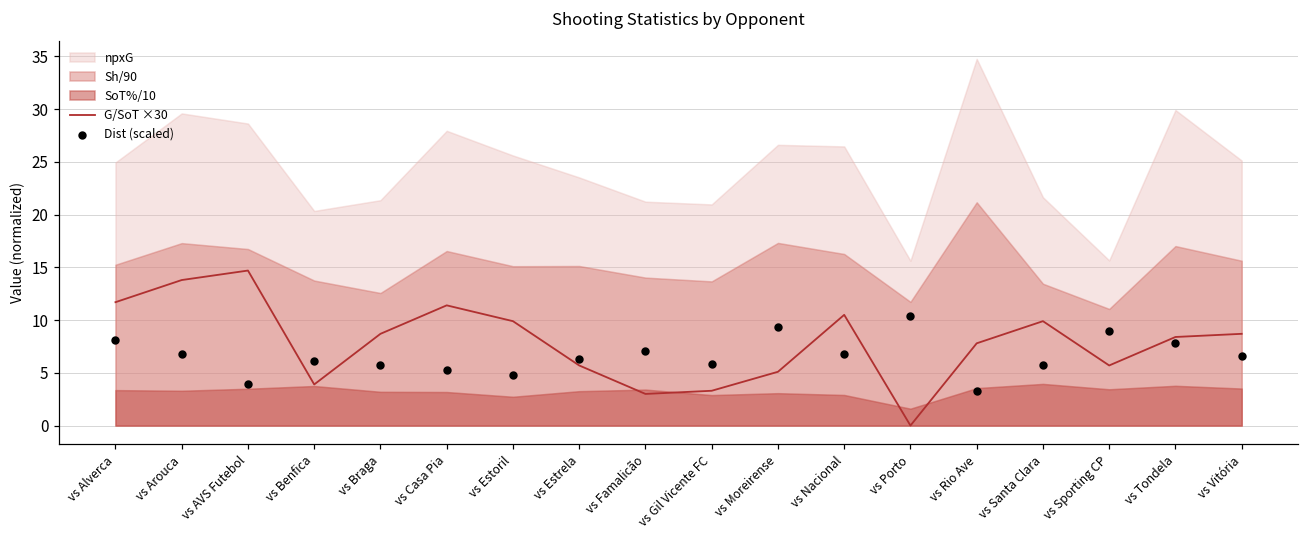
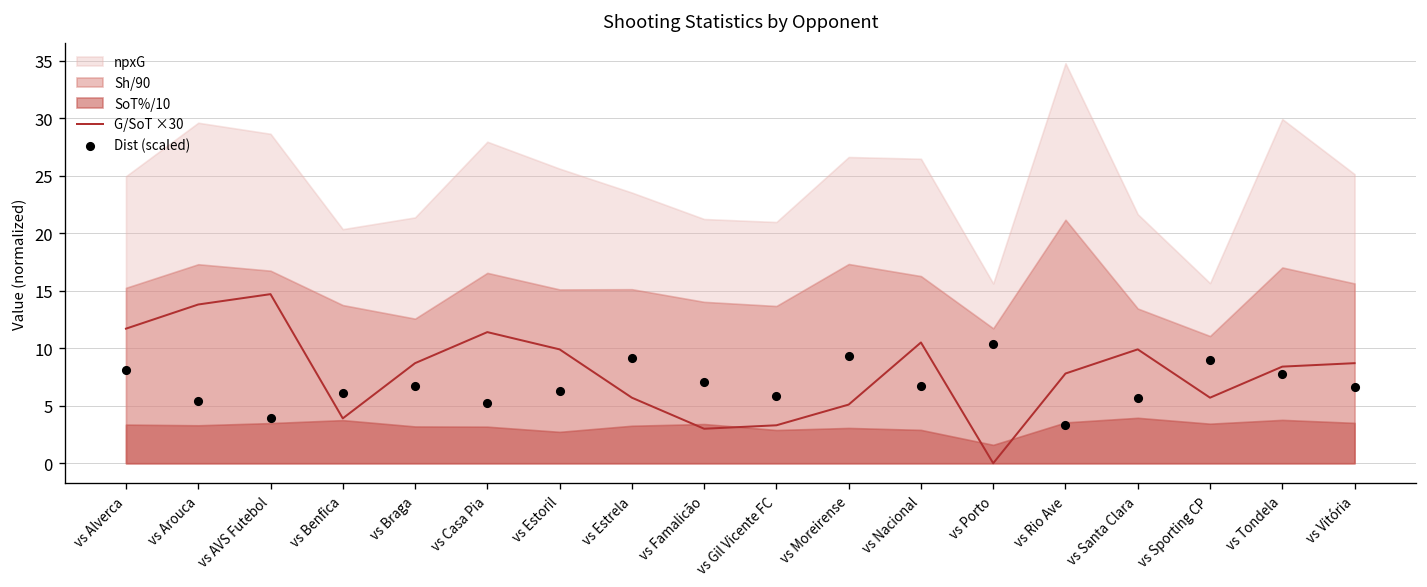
Dist (scaled), vs Arouca: 7 -> 5
Dist (scaled), vs Braga: 6 -> 7
Dist (scaled), vs Estoril: 5 -> 6
Dist (scaled), vs Estrela: 6 -> 9
